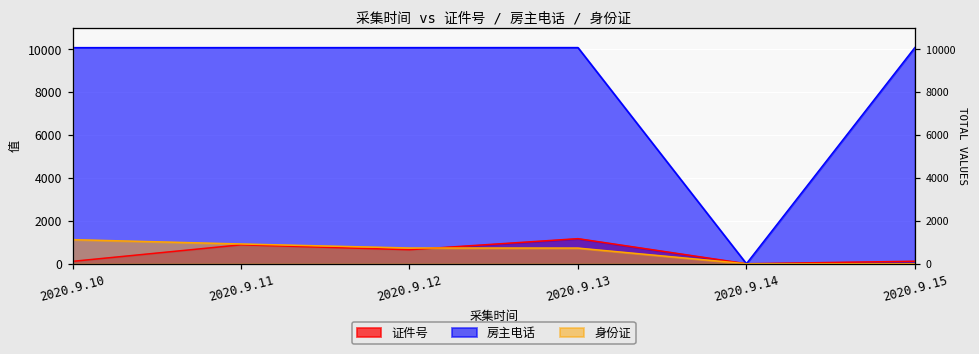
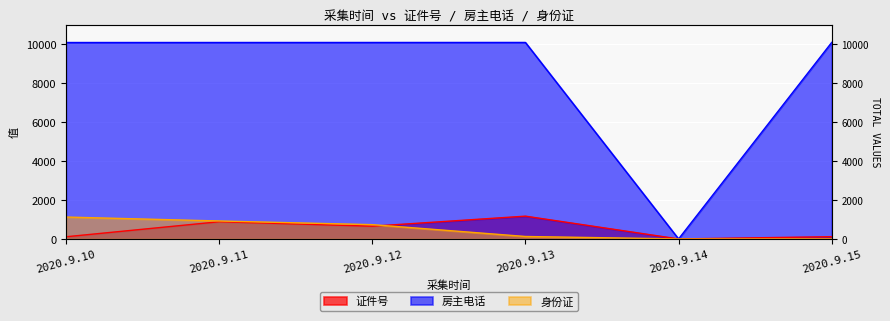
身份证, 2020.9.13: 700 -> 100
